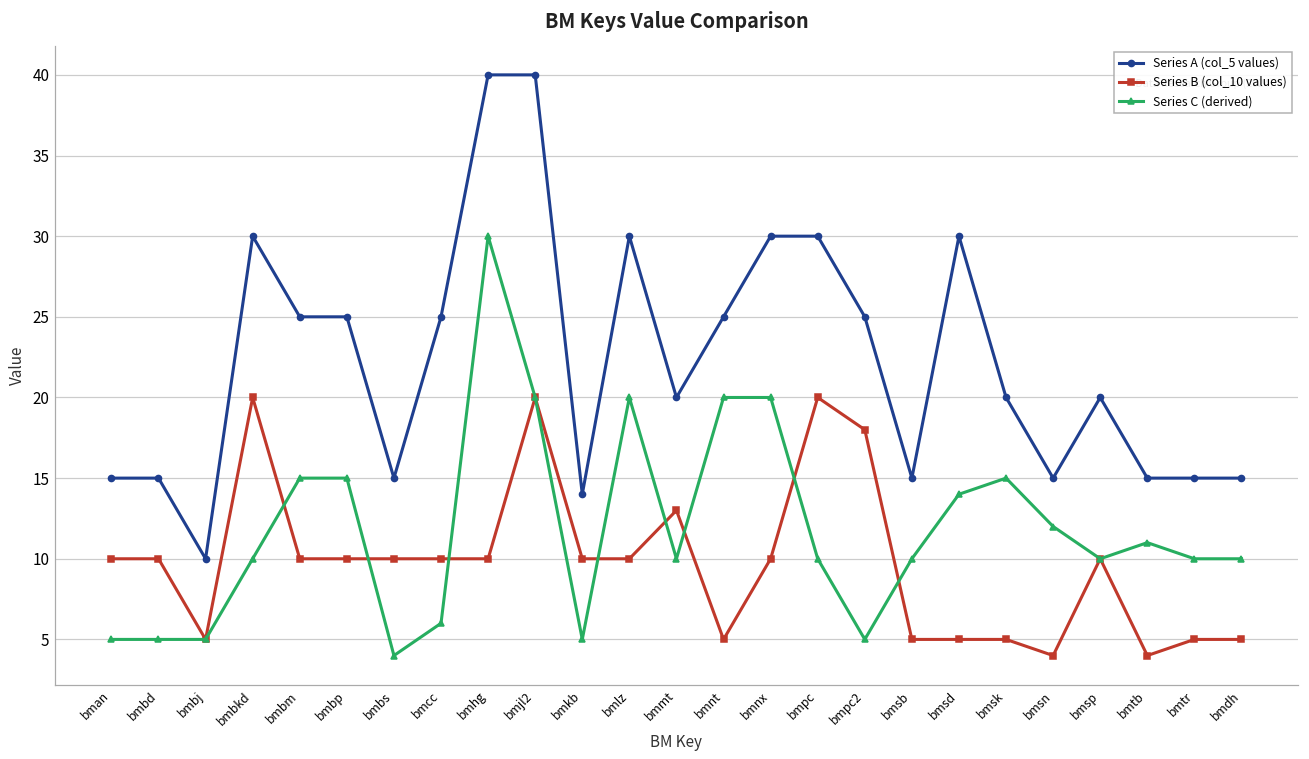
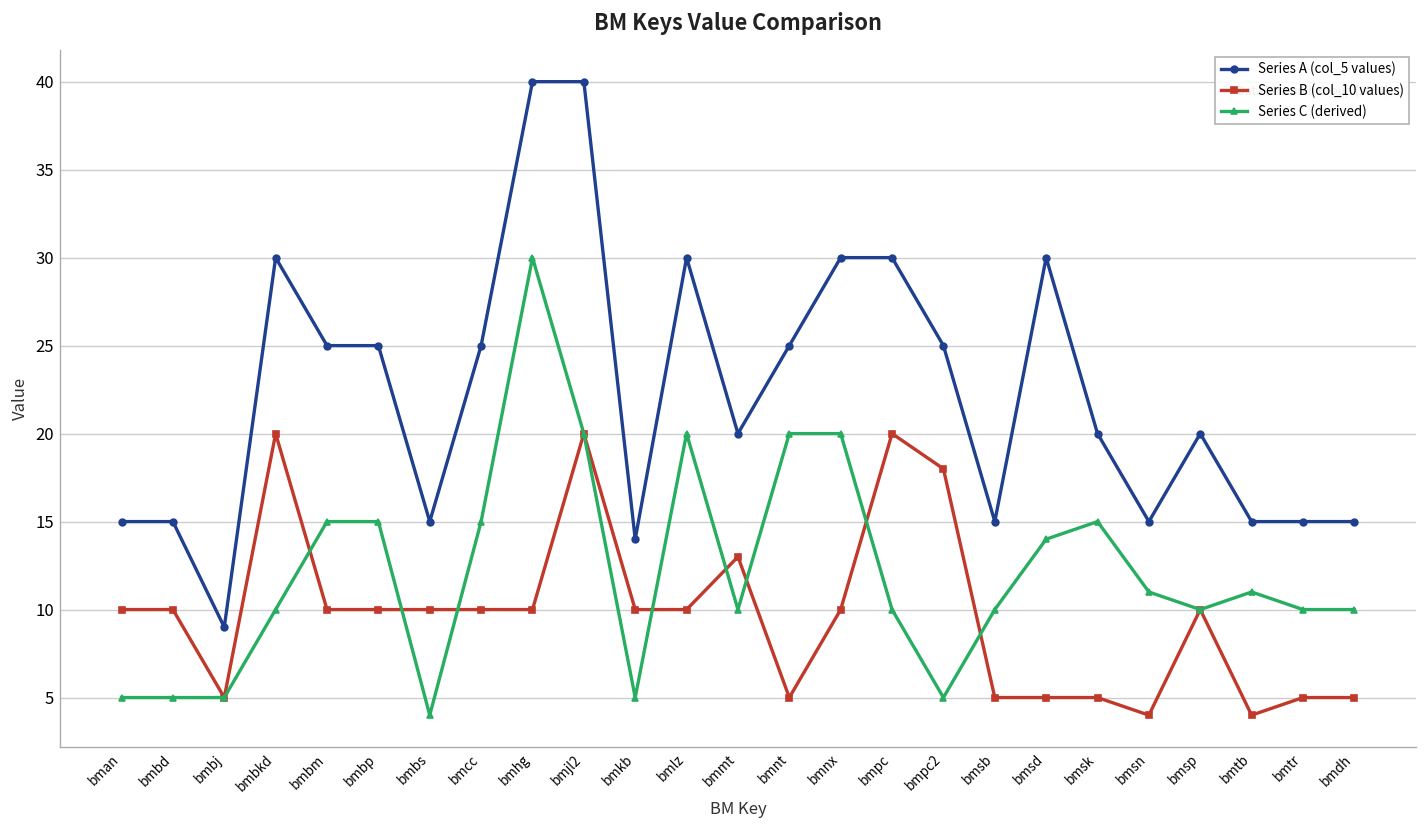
Series A (col_5 values), bmbj: 10 -> 9
Series C (derived), bmcc: 6 -> 15
Series C (derived), bmsn: 12 -> 11
